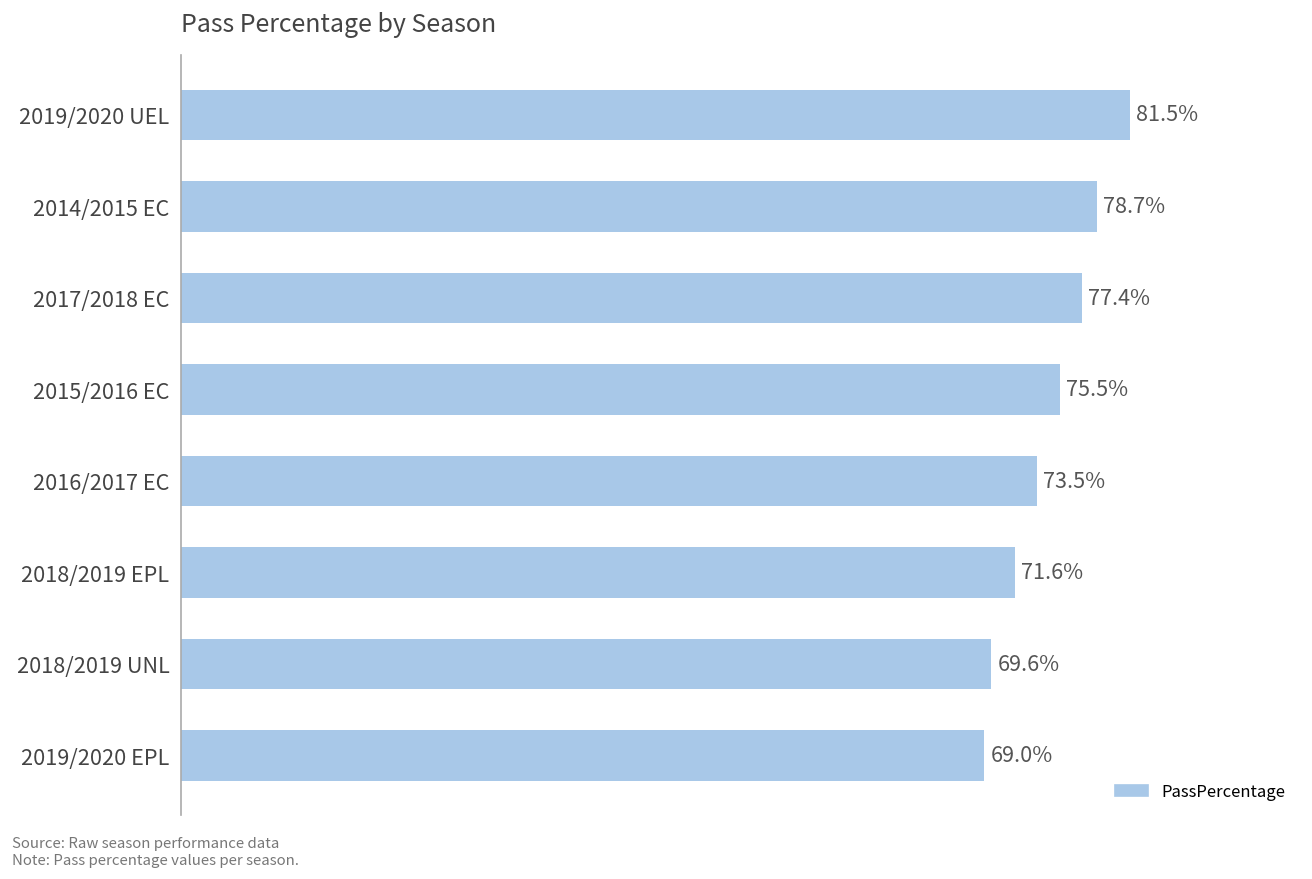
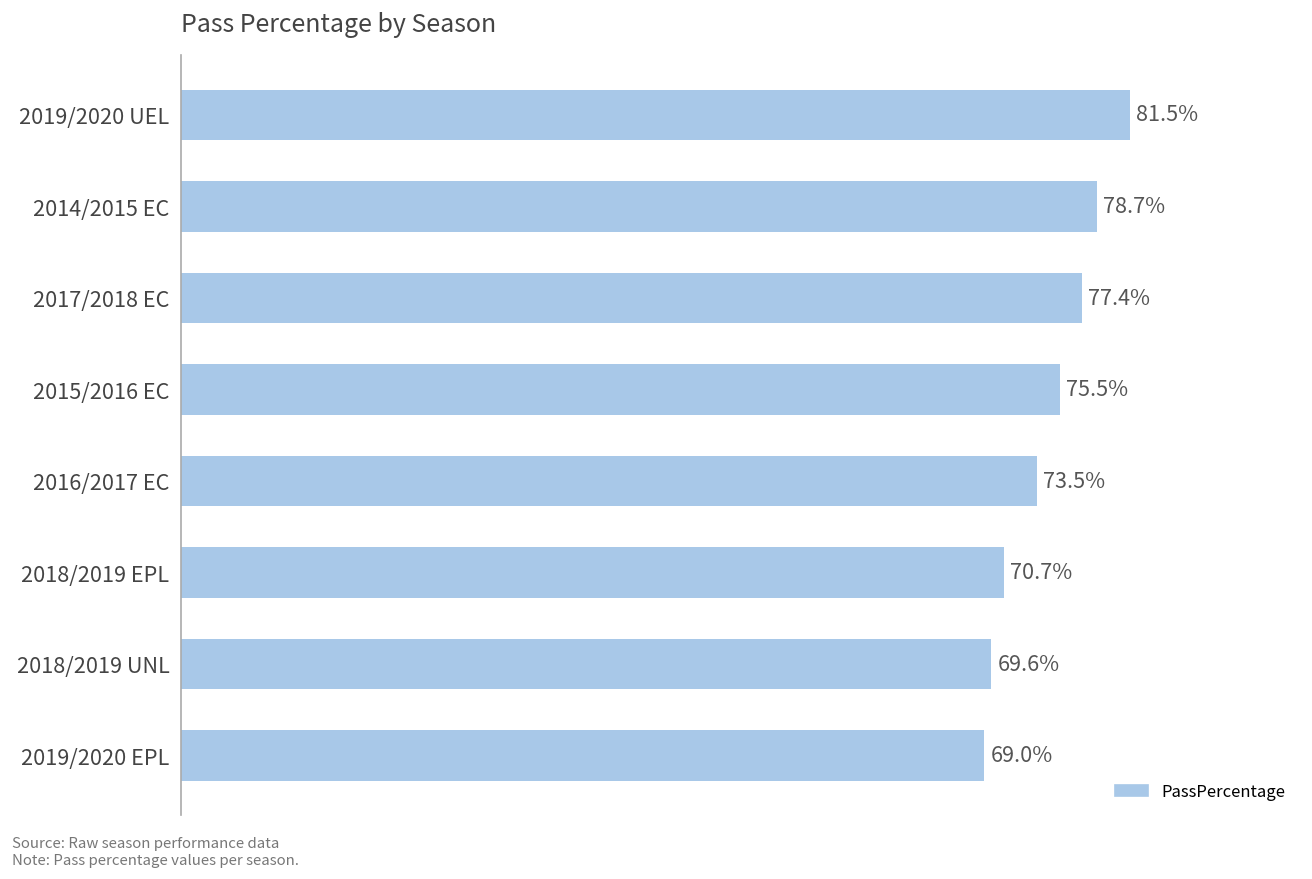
2018/2019 EPL: 71.6% -> 70.7%
